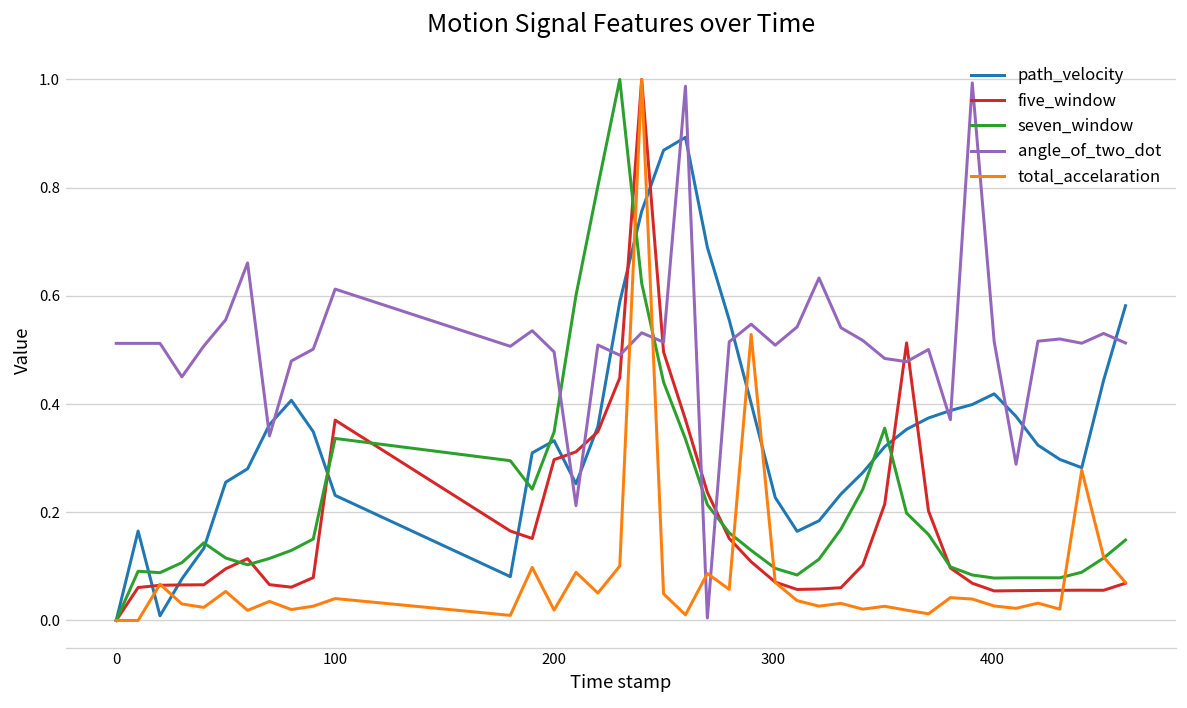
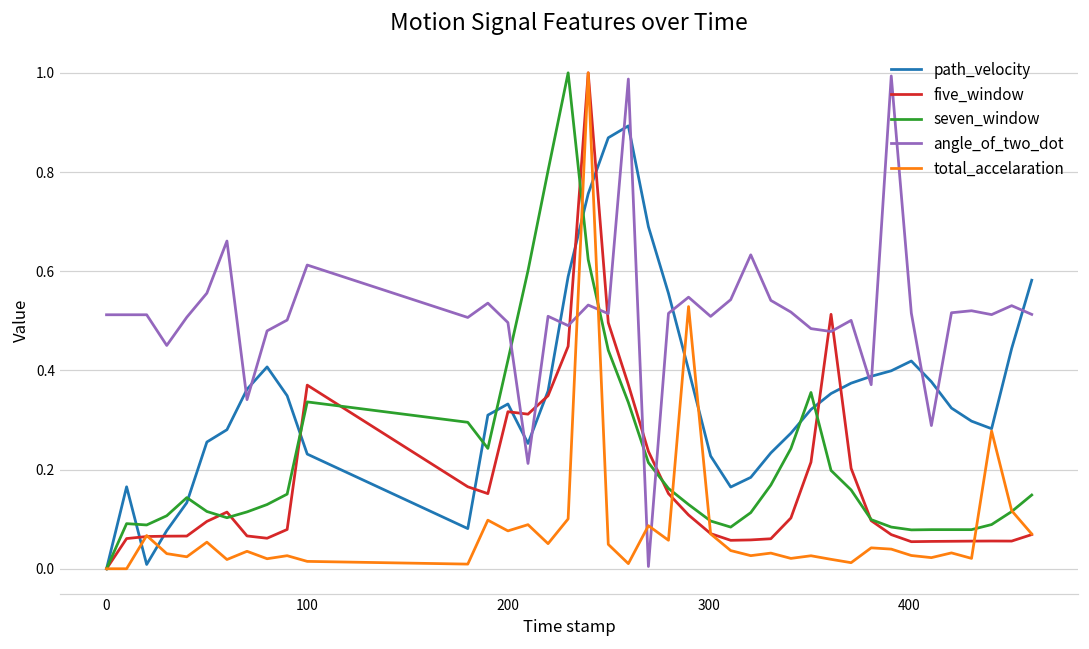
total_accelaration, 100: 0.04 -> 0.01
five_window, 200: 0.30 -> 0.32
seven_window, 200: 0.35 -> 0.42
total_accelaration, 200: 0.02 -> 0.08
